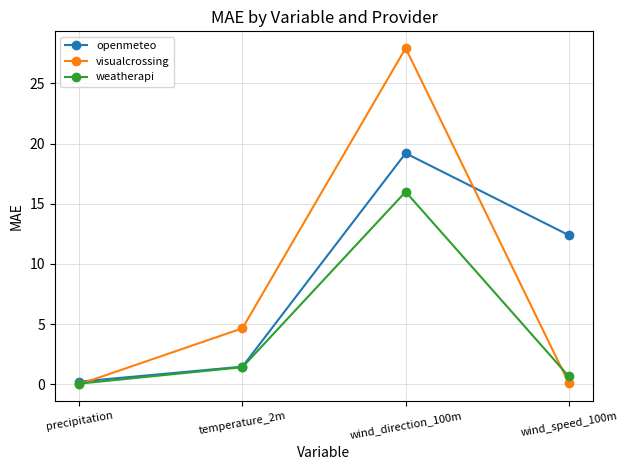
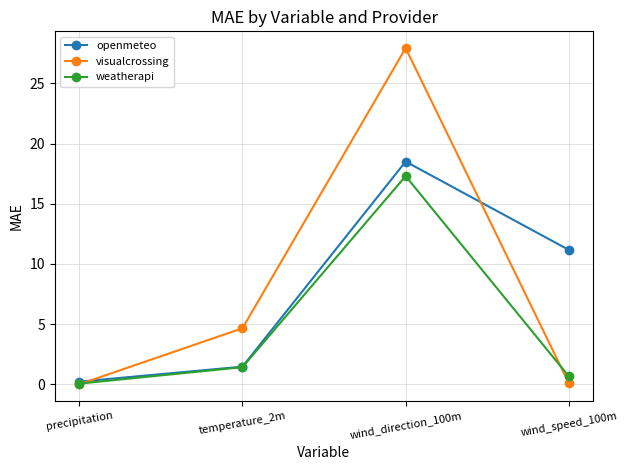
openmeteo, wind_direction_100m: 19.2 -> 18.5
weatherapi, wind_direction_100m: 16.0 -> 17.3
openmeteo, wind_speed_100m: 12.4 -> 11.2
